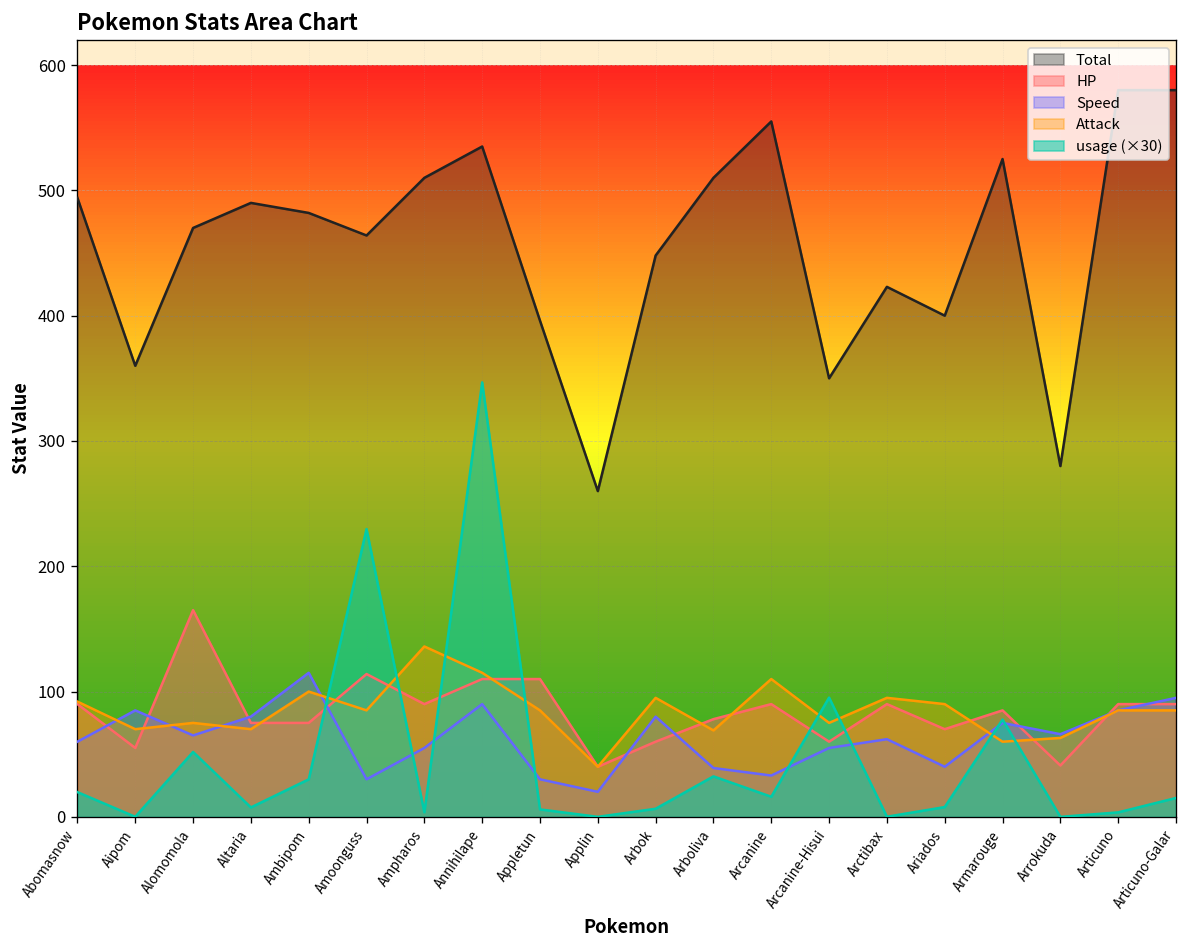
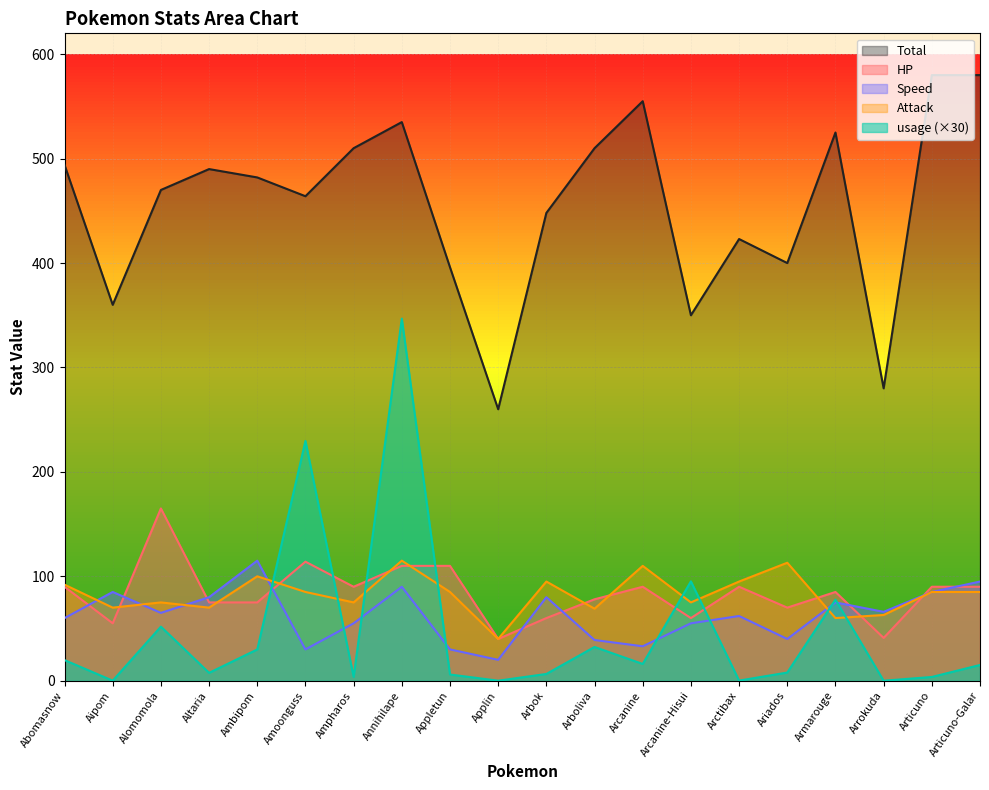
Attack, Ampharos: 136 -> 75
Attack, Ariados: 90 -> 113
